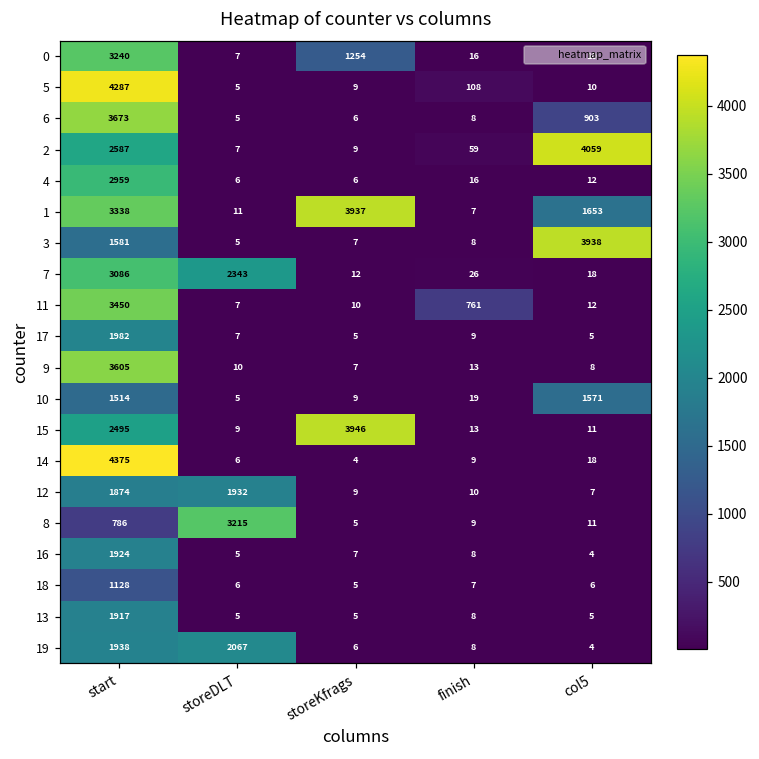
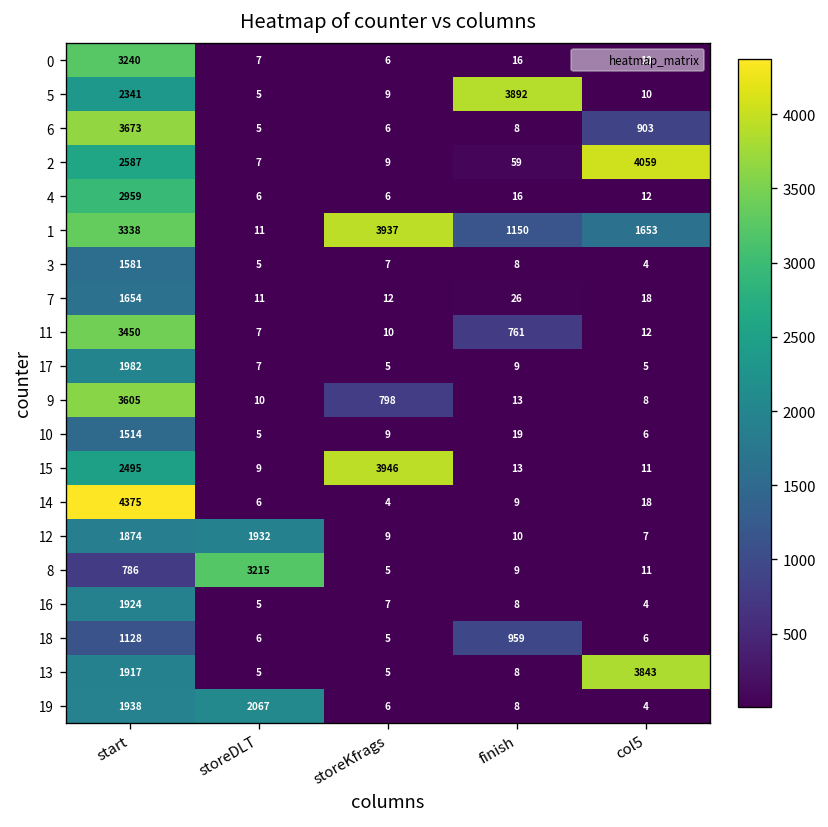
0, storeKfrags: 1254 -> 6
5, start: 4287 -> 2341
5, finish: 108 -> 3892
1, finish: 7 -> 1150
3, col5: 3938 -> 4
7, start: 3086 -> 1654
7, storeDLT: 2343 -> 11
9, storeKfrags: 7 -> 798
10, col5: 1571 -> 6
18, finish: 7 -> 959
13, col5: 5 -> 3843
